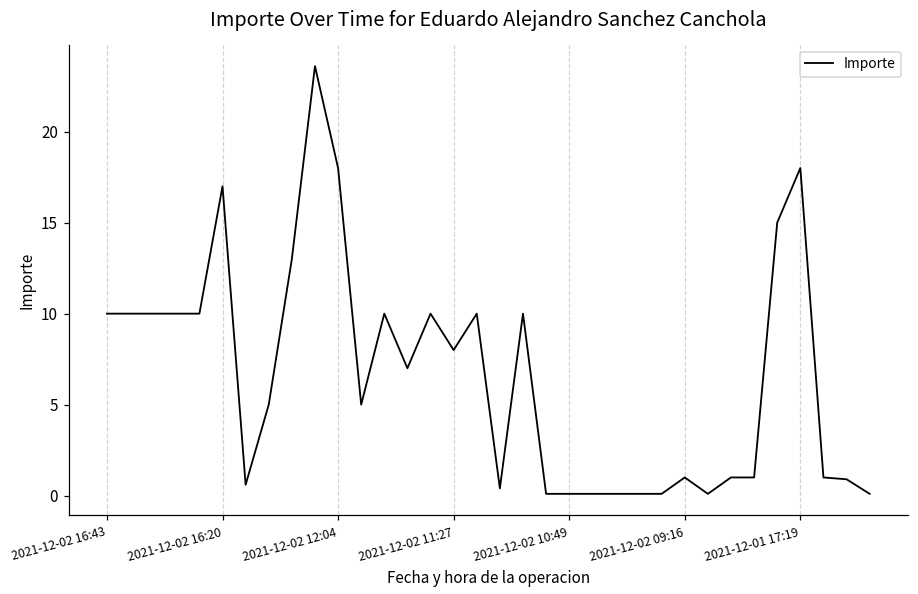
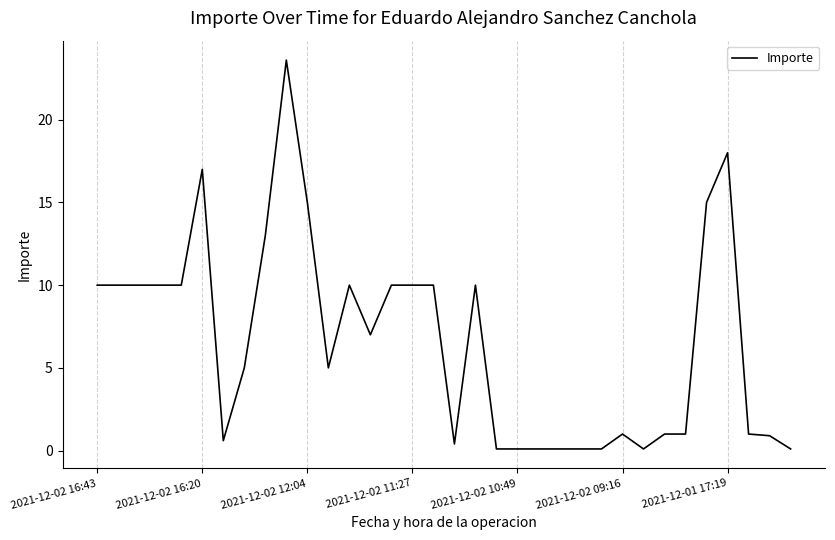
2021-12-02 12:04: 18 -> 15
2021-12-02 11:27: 8 -> 10
